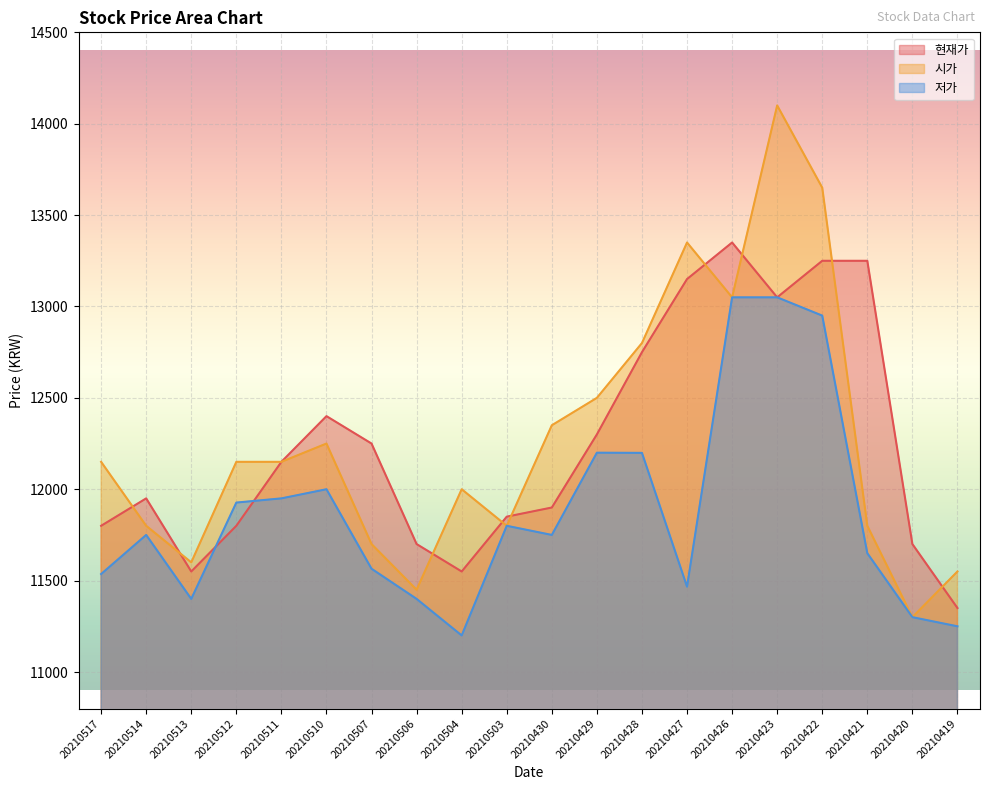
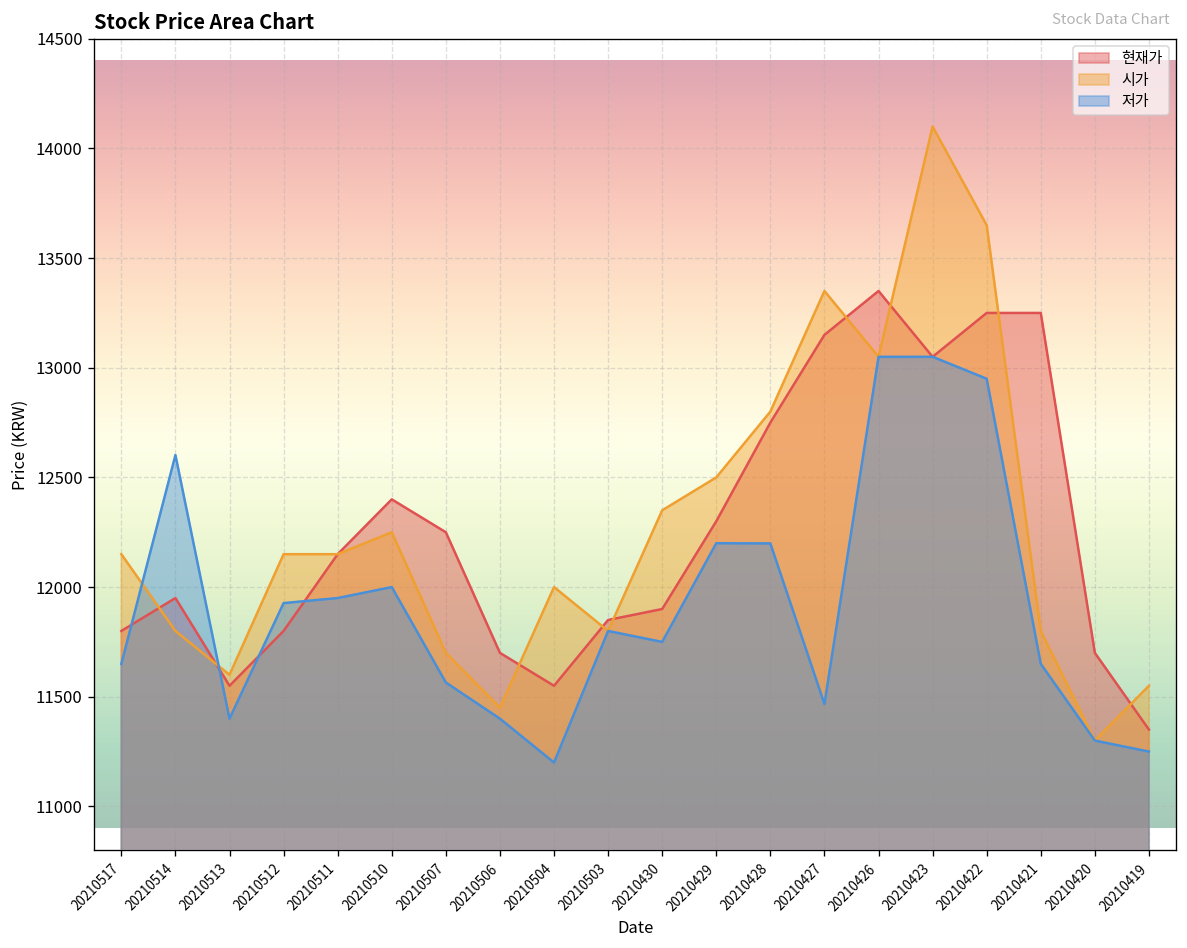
저가, 20210517: 11540 -> 11650
저가, 20210514: 11750 -> 12600
